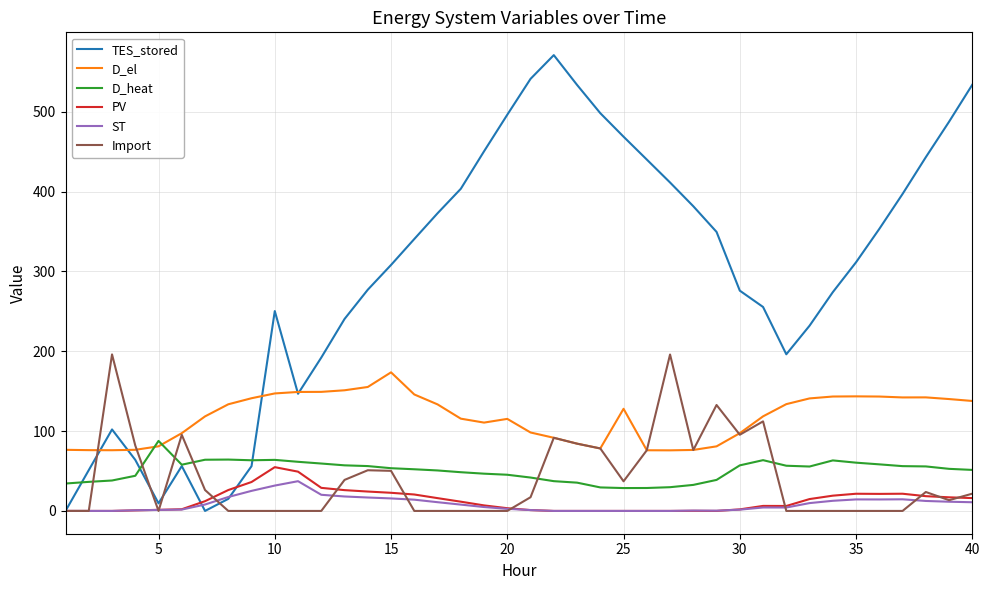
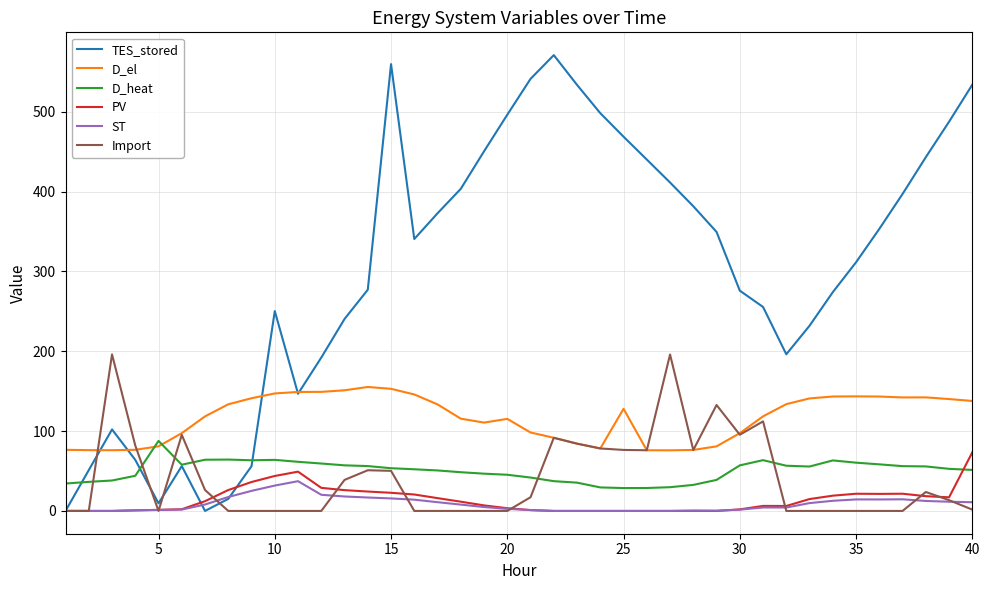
PV, 10: 50 -> 40
TES_stored, 15: 310 -> 560
D_el, 15: 170 -> 150
Import, 25: 40 -> 80
PV, 40: 20 -> 70
Import, 40: 20 -> 0
